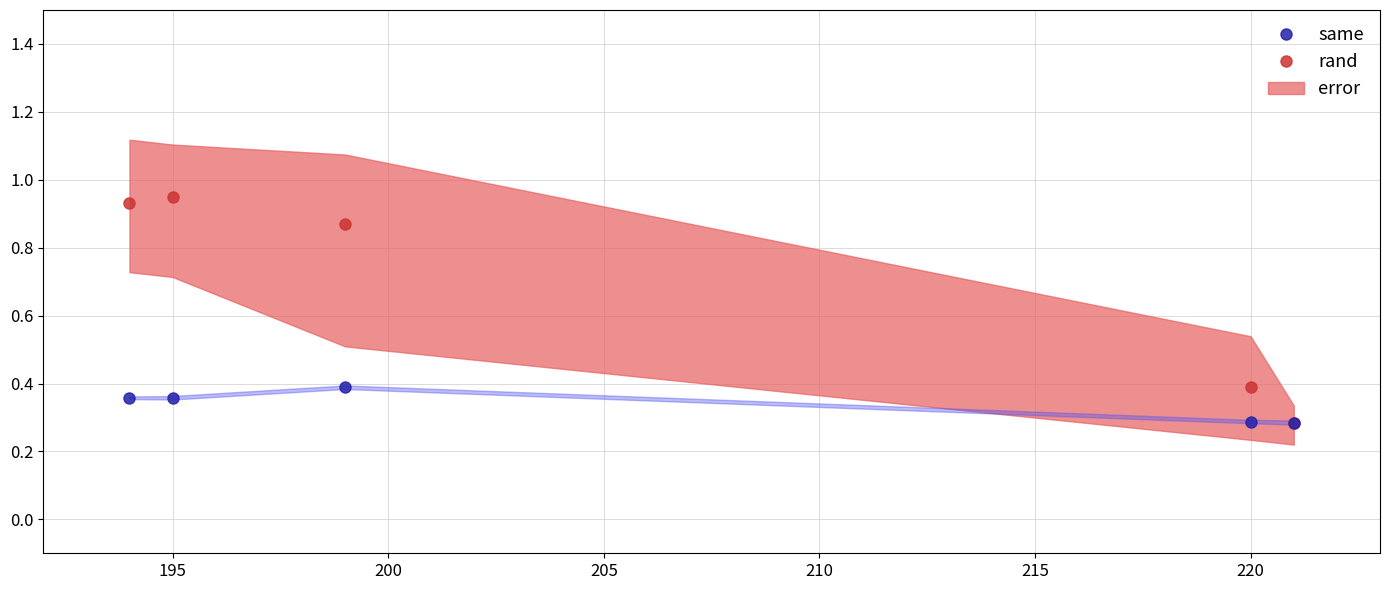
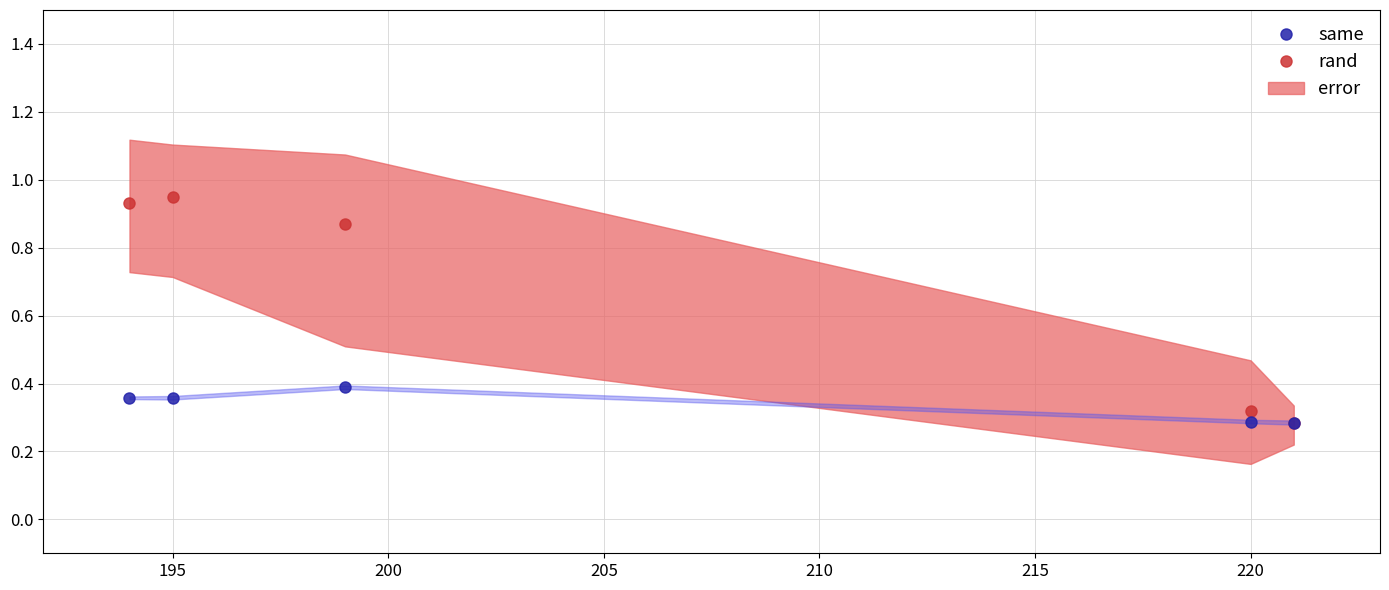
rand, 220: 0.39 -> 0.32
